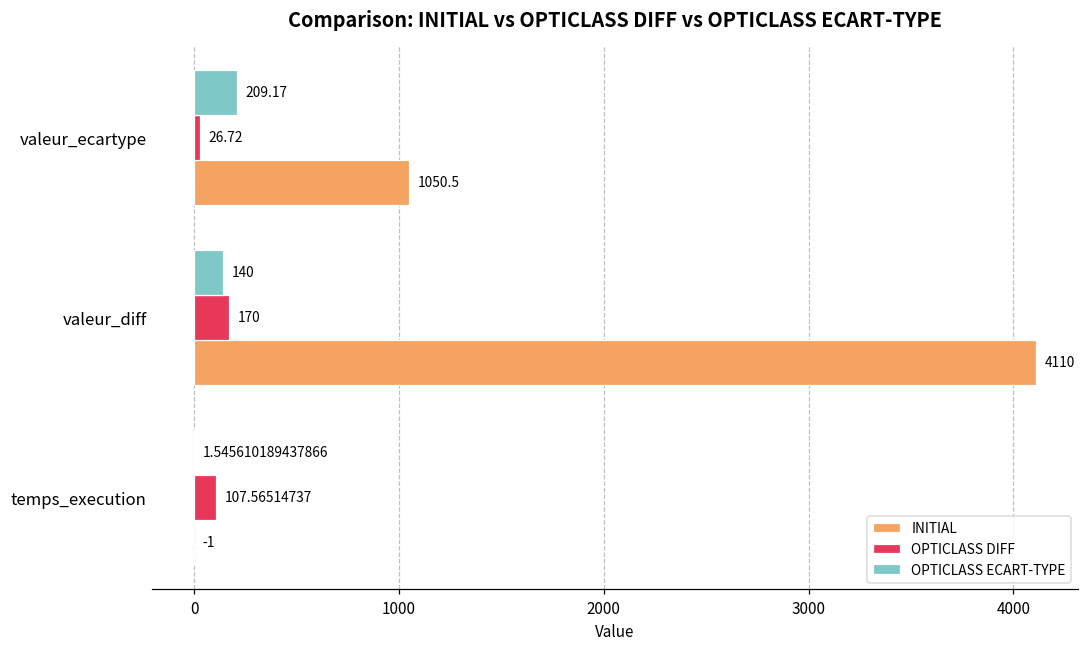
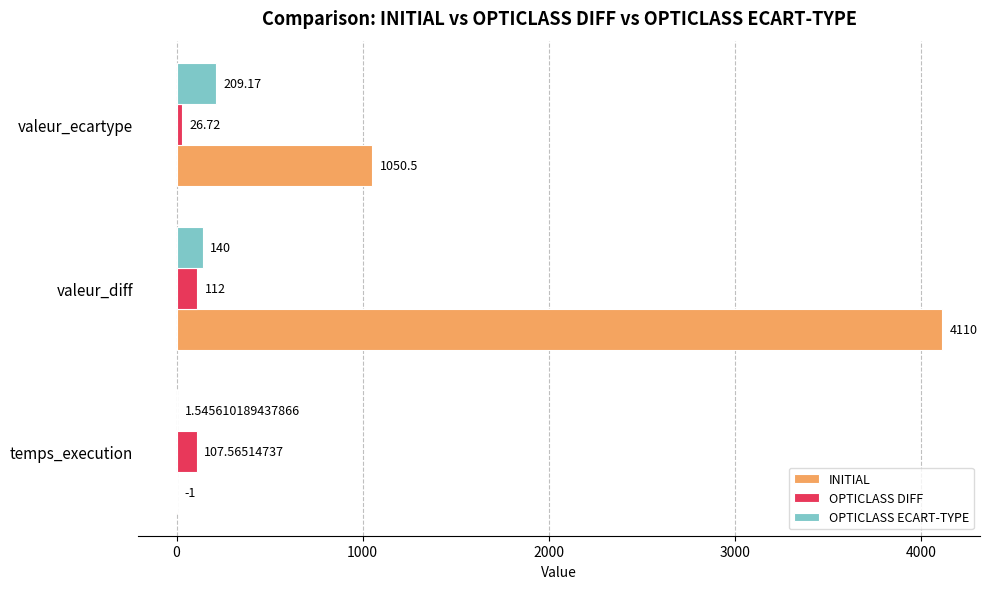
OPTICLASS DIFF, valeur_diff: 170 -> 112
